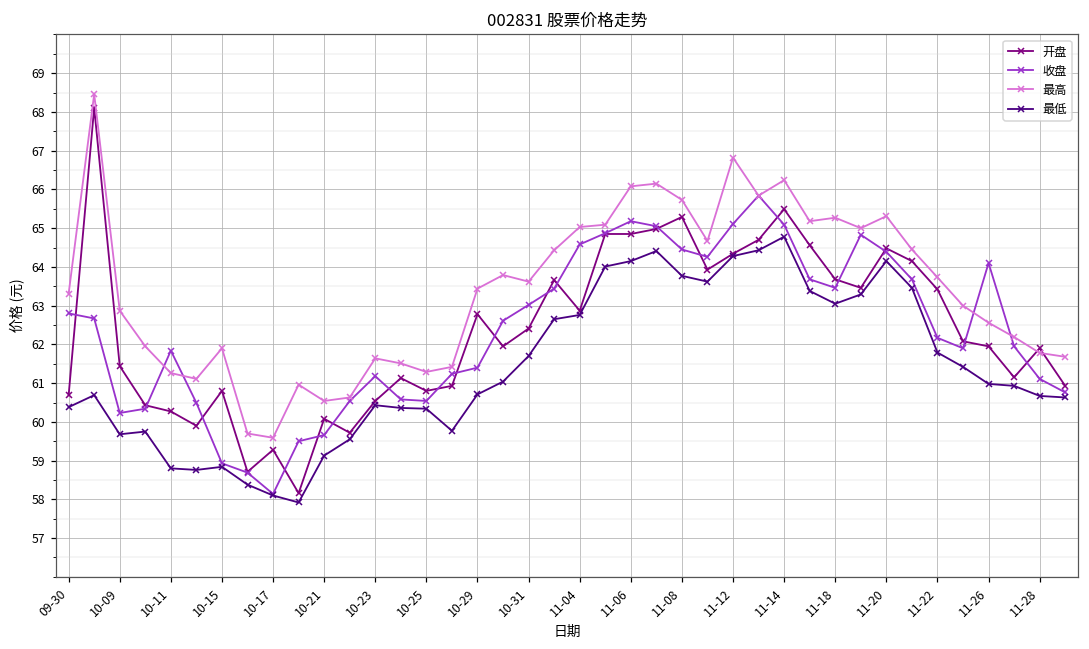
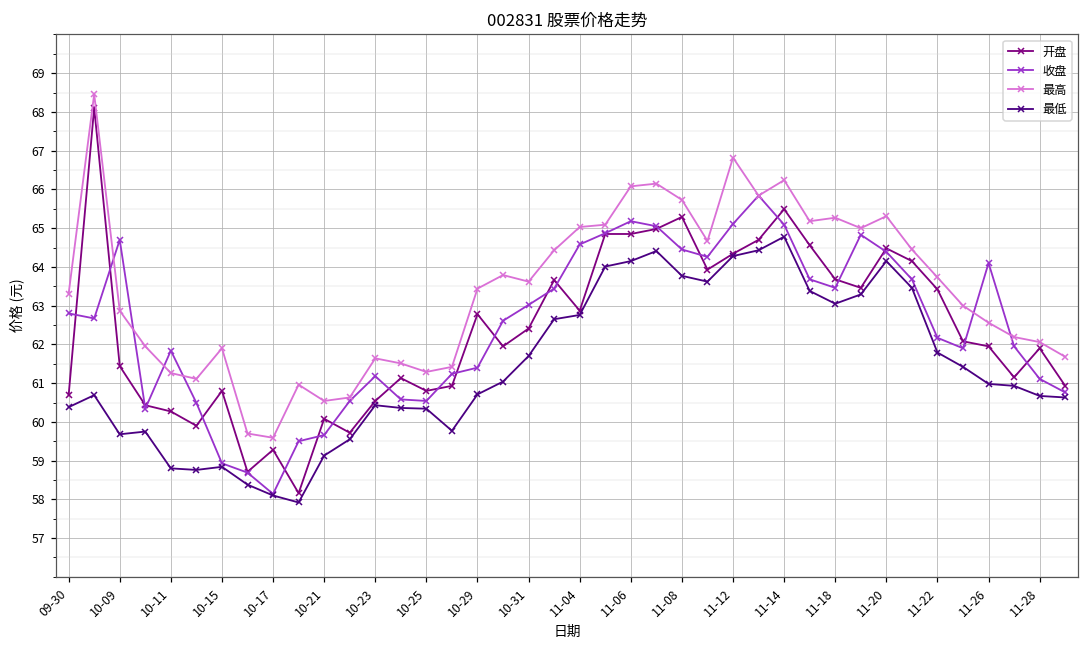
收盘, 10-09: 60.2 -> 64.7
最高, 11-28: 61.8 -> 62.1
